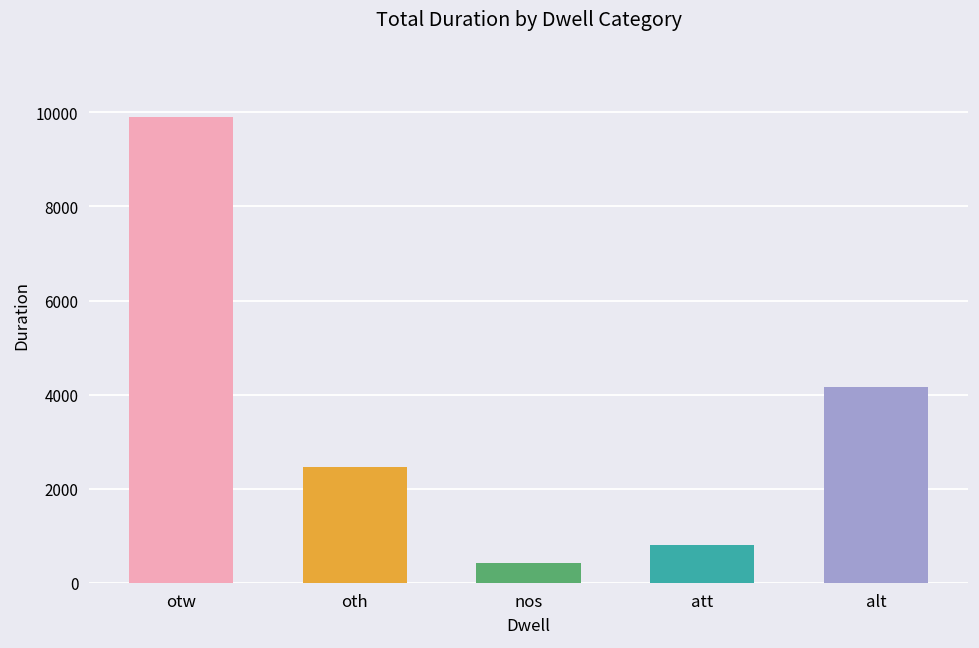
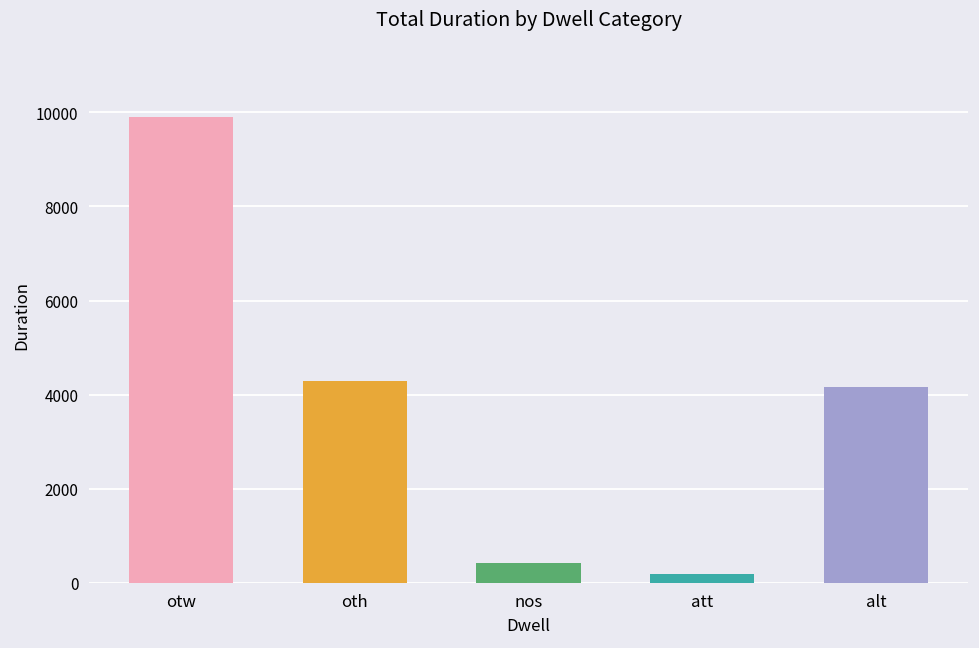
oth: 2500 -> 4300
att: 800 -> 200
